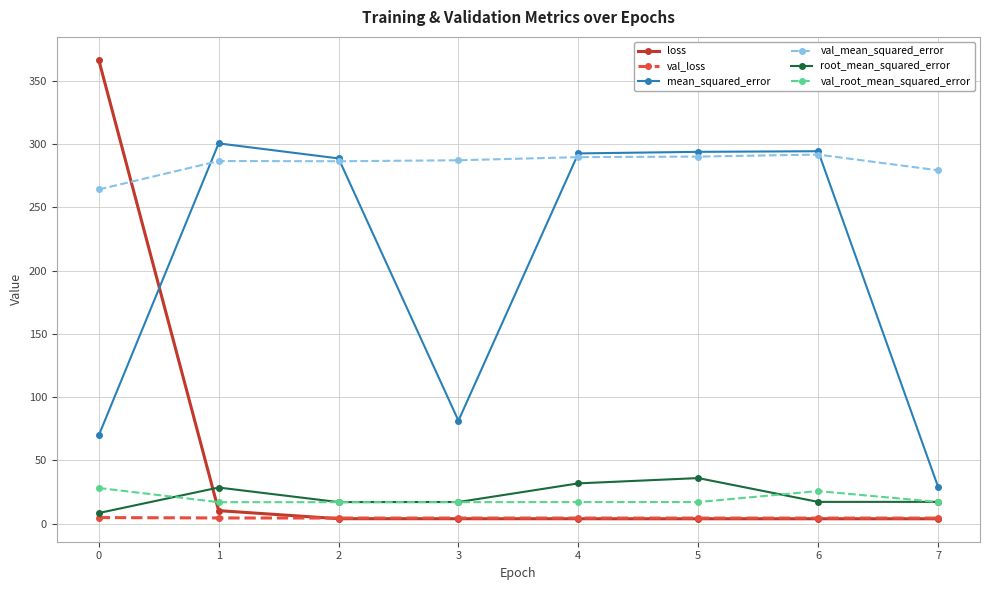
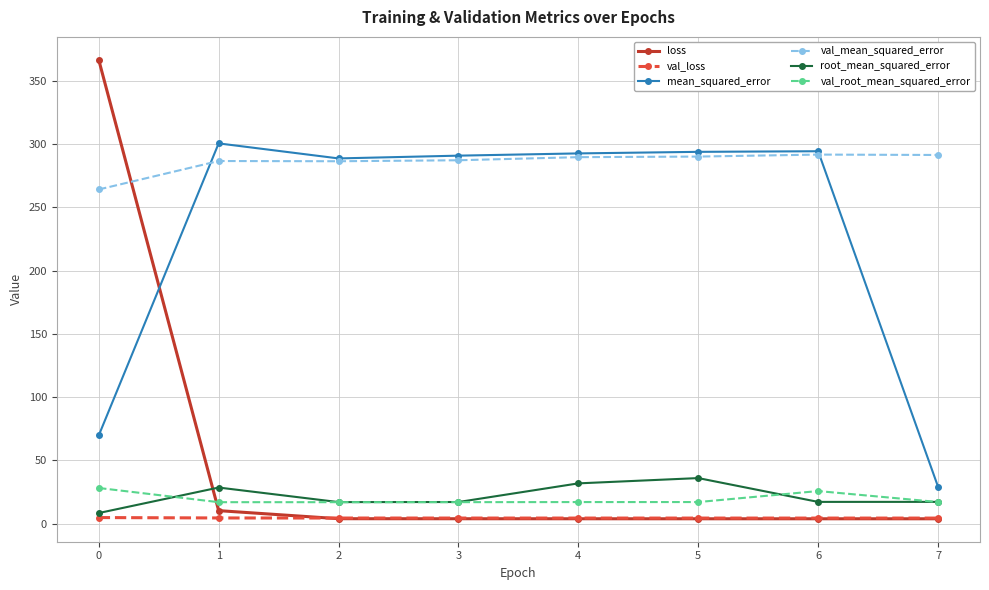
mean_squared_error, 3: 81 -> 291
val_mean_squared_error, 7: 279 -> 291
